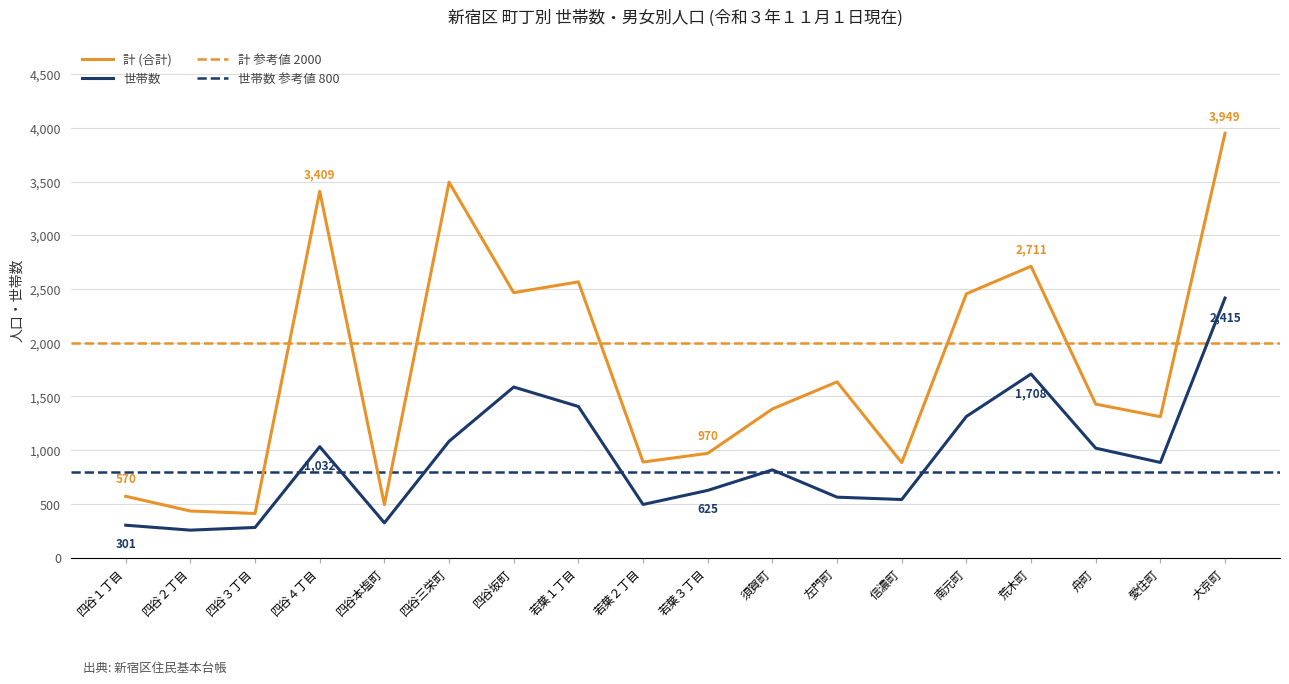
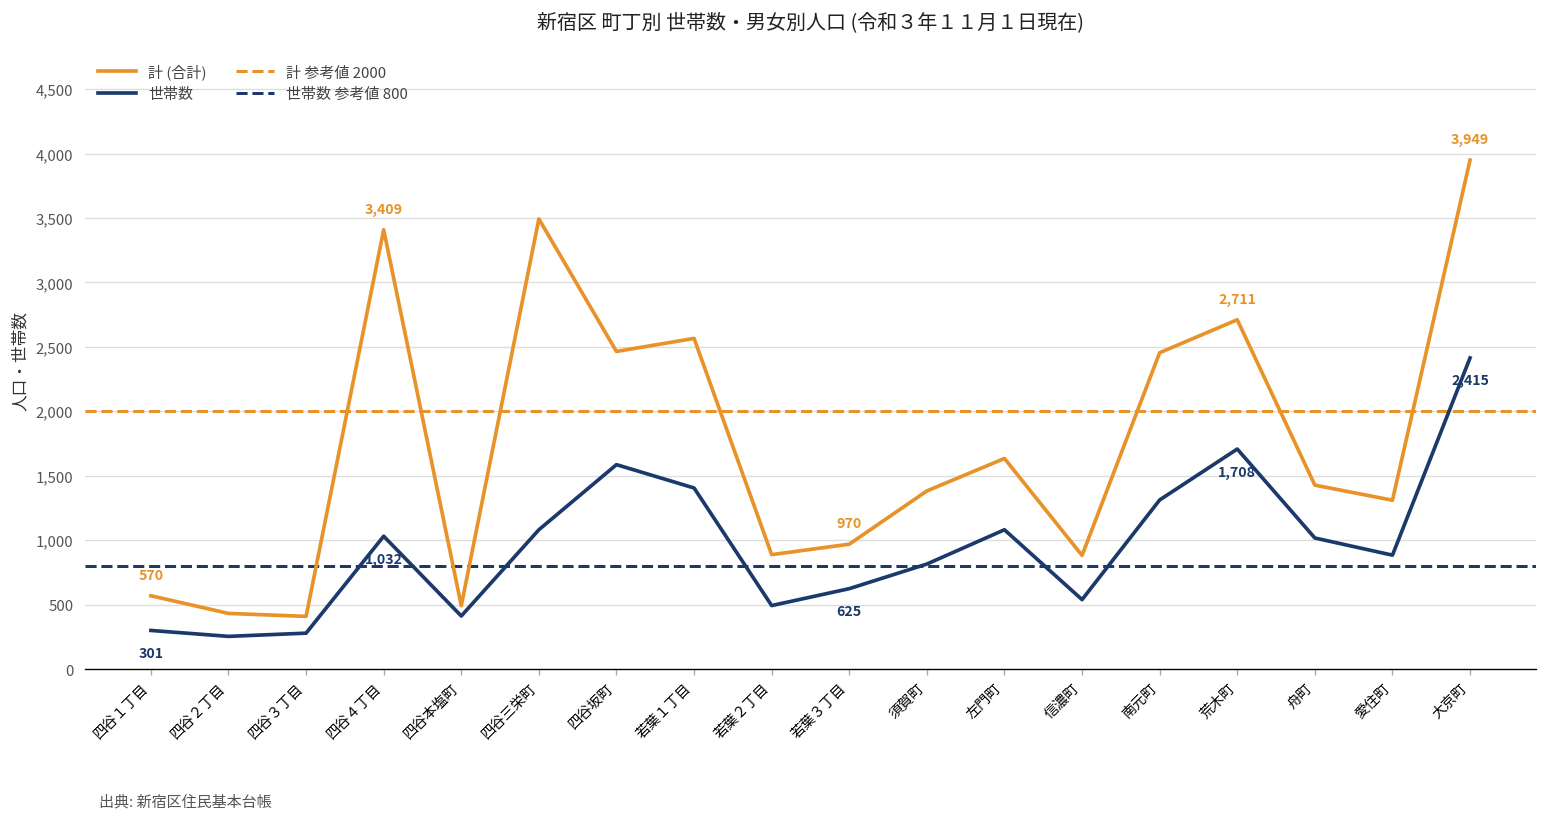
世帯数, 四谷本塩町: 320 -> 410
世帯数, 左門町: 560 -> 1,080
